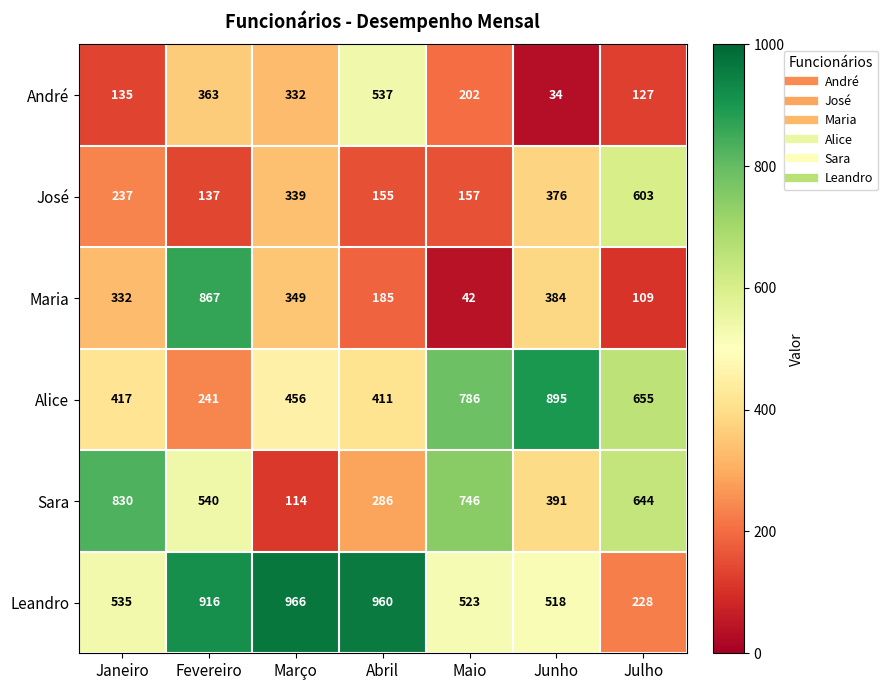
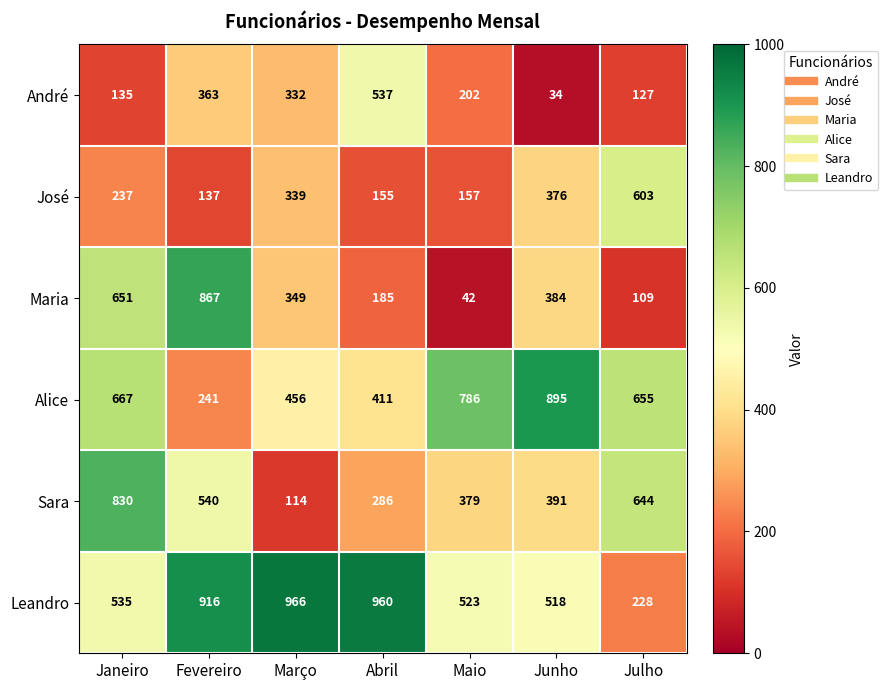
Maria, Janeiro: 332 -> 651
Alice, Janeiro: 417 -> 667
Sara, Maio: 746 -> 379
